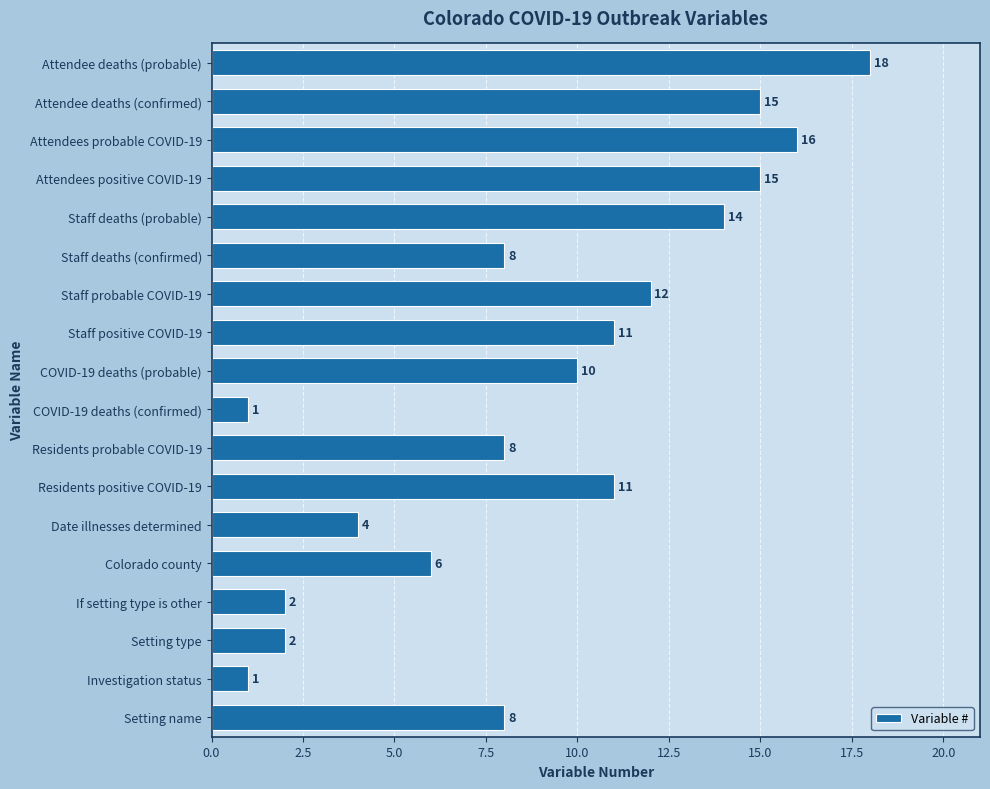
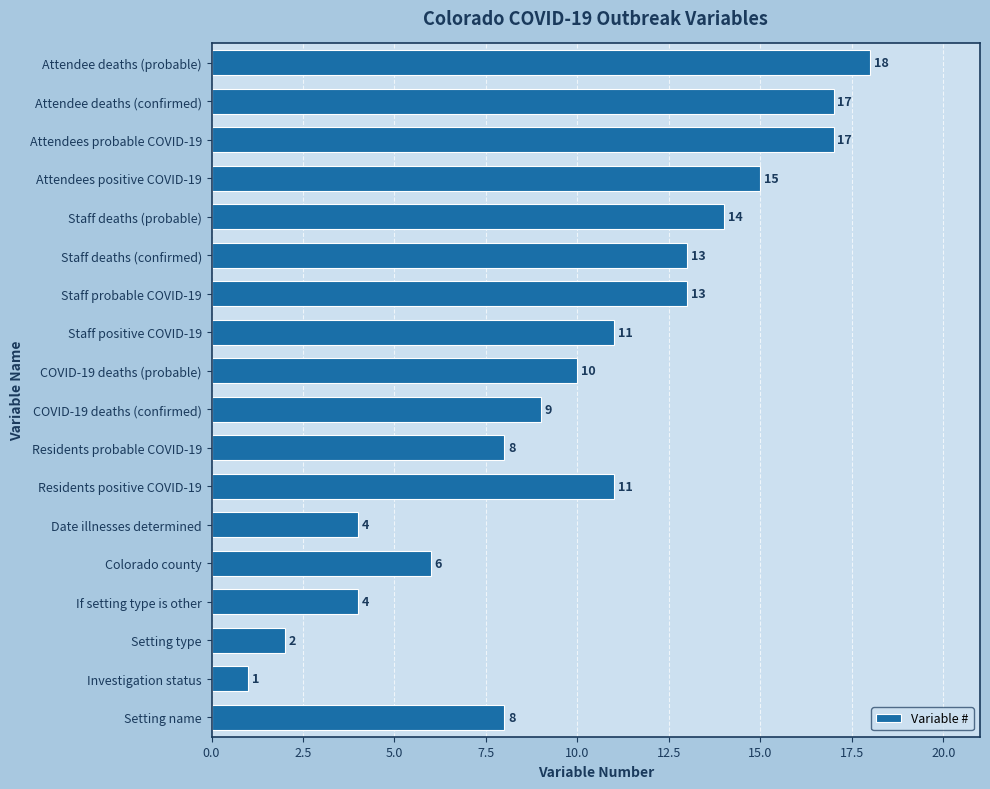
Attendee deaths (confirmed): 15 -> 17
Attendees probable COVID-19: 16 -> 17
Staff deaths (confirmed): 8 -> 13
Staff probable COVID-19: 12 -> 13
COVID-19 deaths (confirmed): 1 -> 9
If setting type is other: 2 -> 4
